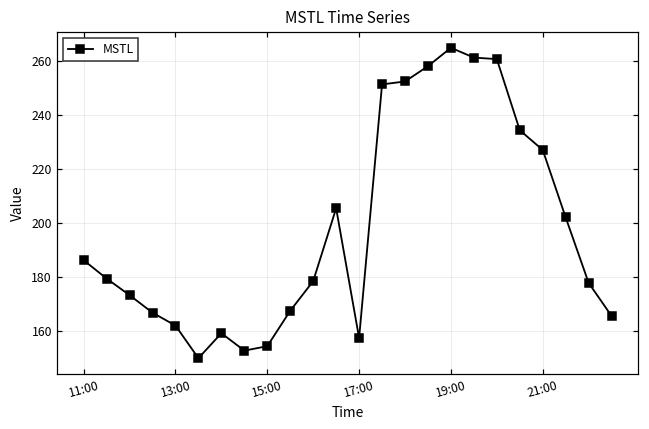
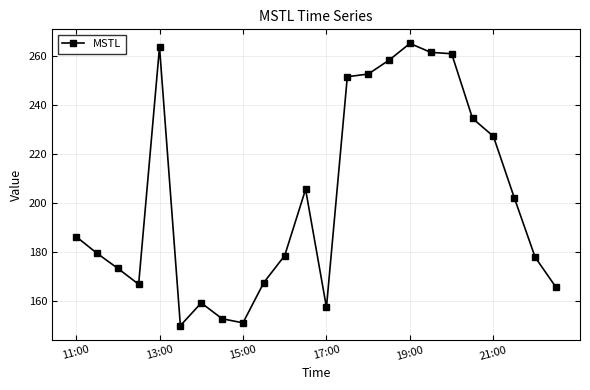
13:00: 162 -> 264
15:00: 154 -> 151
